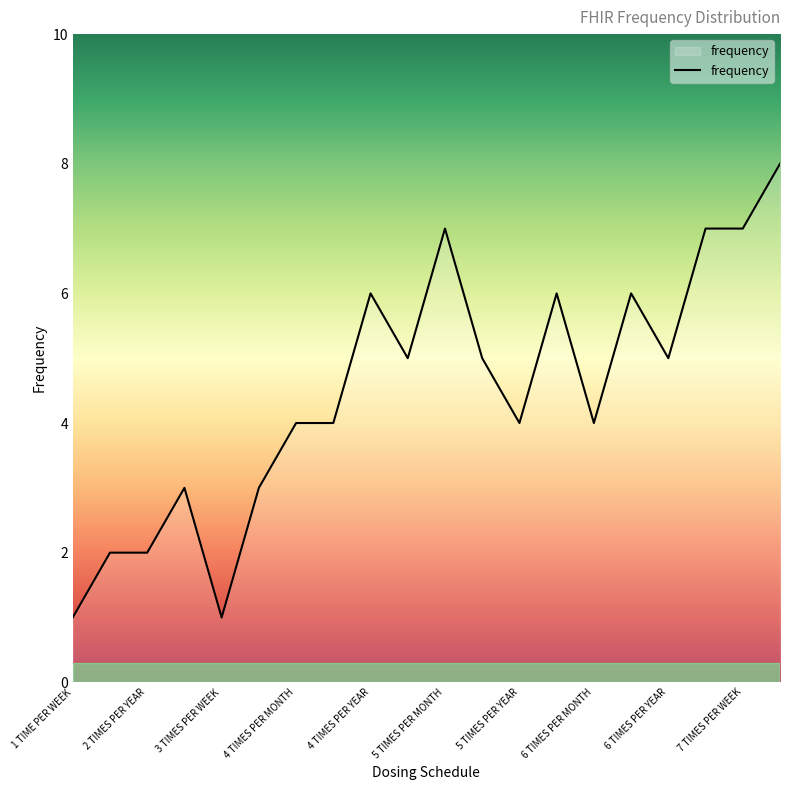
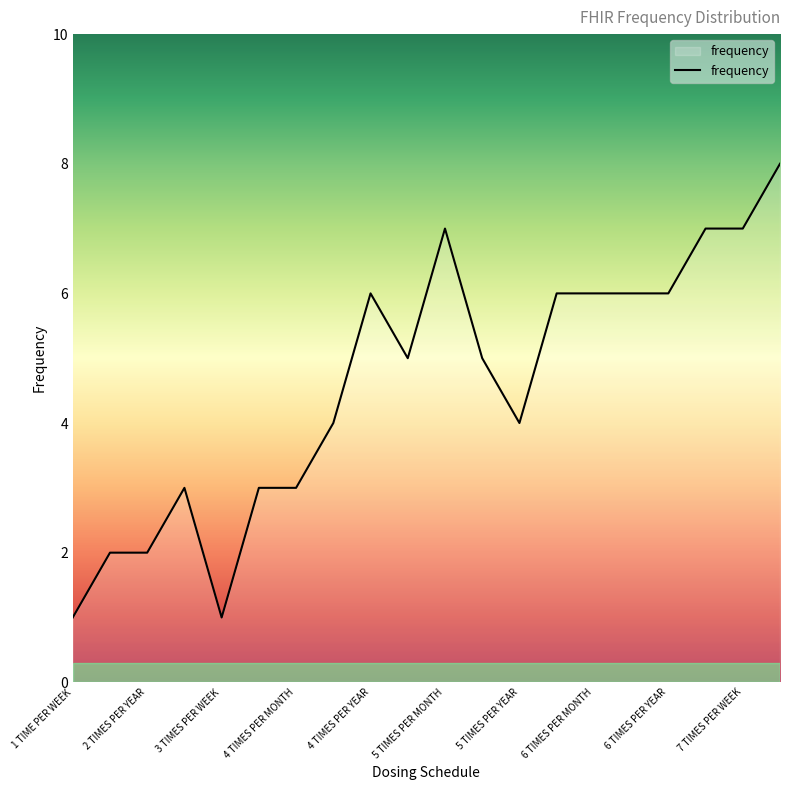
4 TIMES PER MONTH: 4 -> 3
6 TIMES PER MONTH: 4 -> 6
6 TIMES PER YEAR: 5 -> 6
